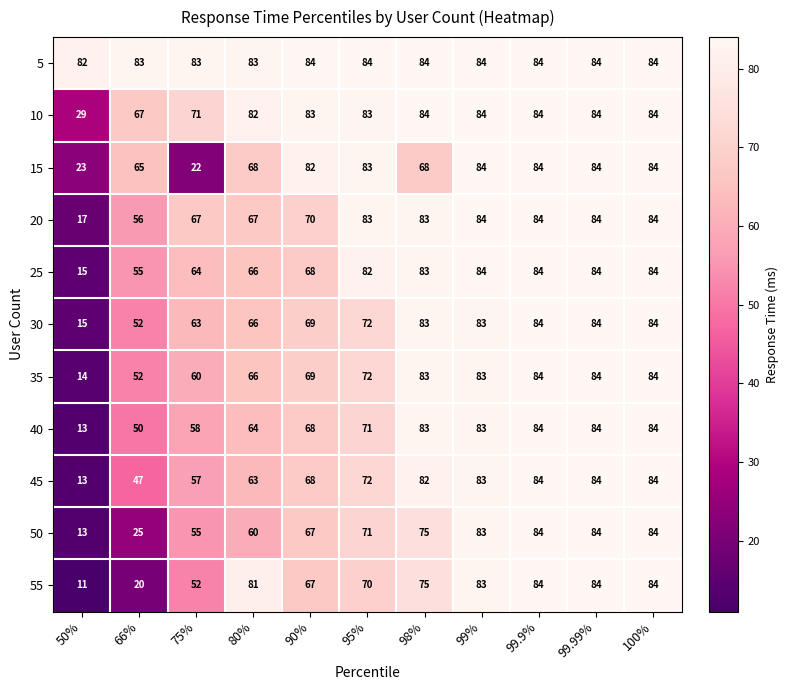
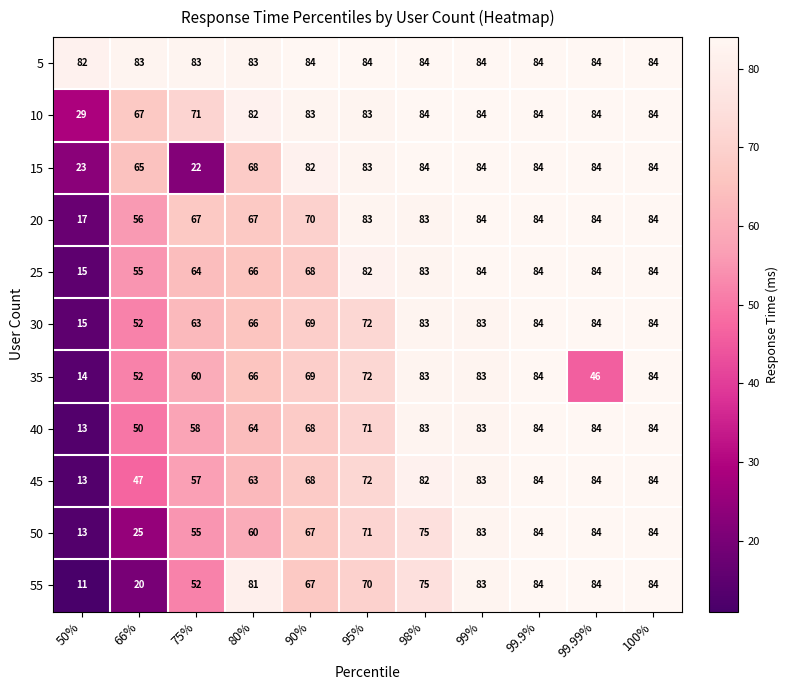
15, 98%: 68 -> 84
35, 99.99%: 84 -> 46
